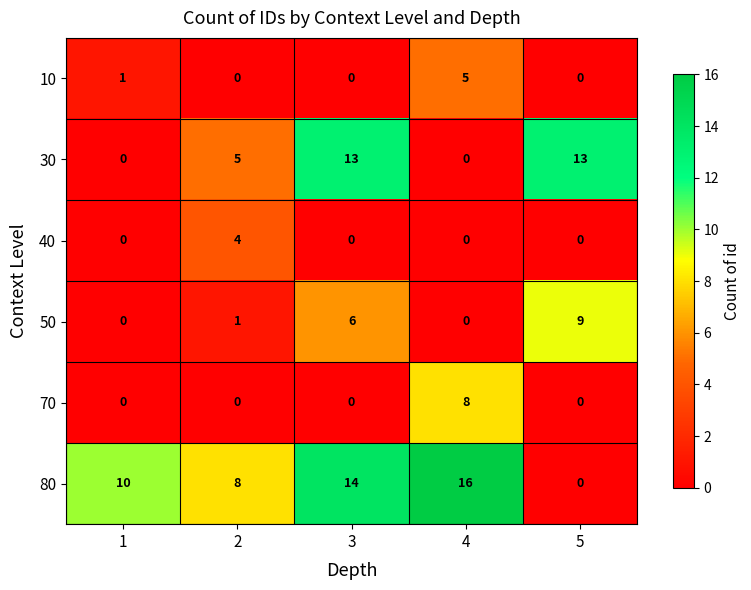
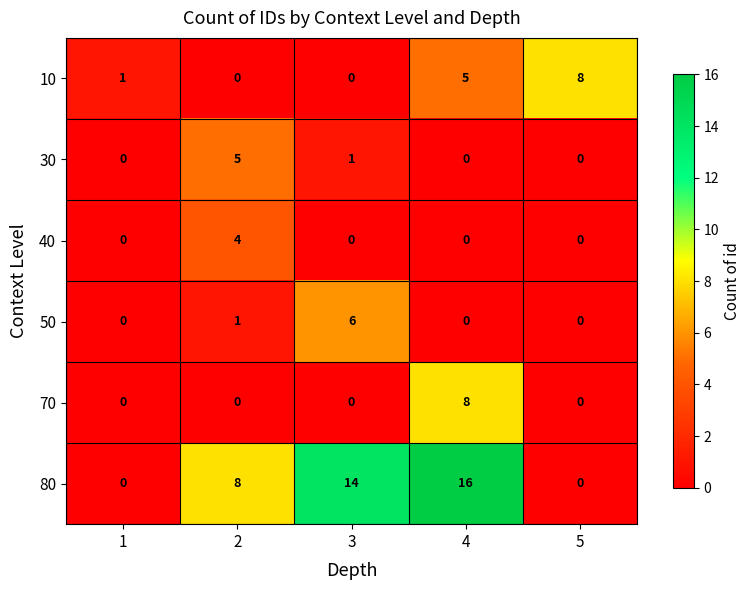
10, 5: 0 -> 8
30, 3: 13 -> 1
30, 5: 13 -> 0
50, 5: 9 -> 0
80, 1: 10 -> 0
